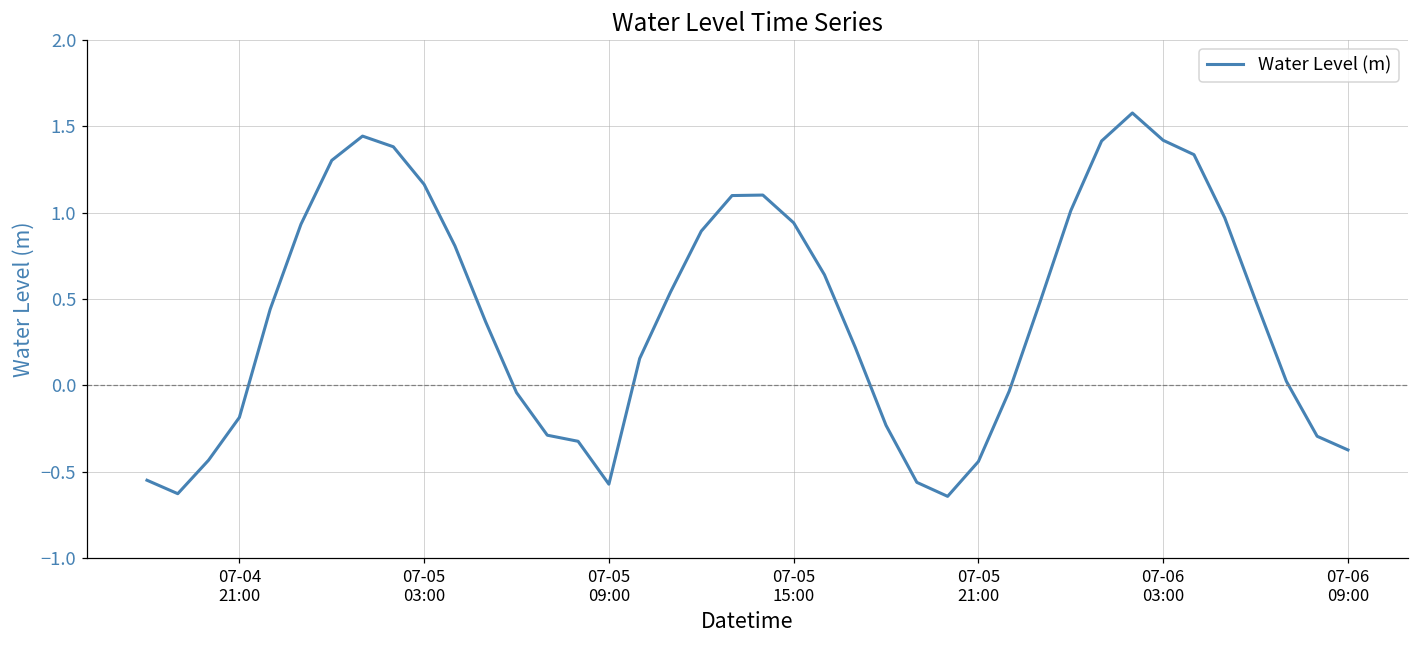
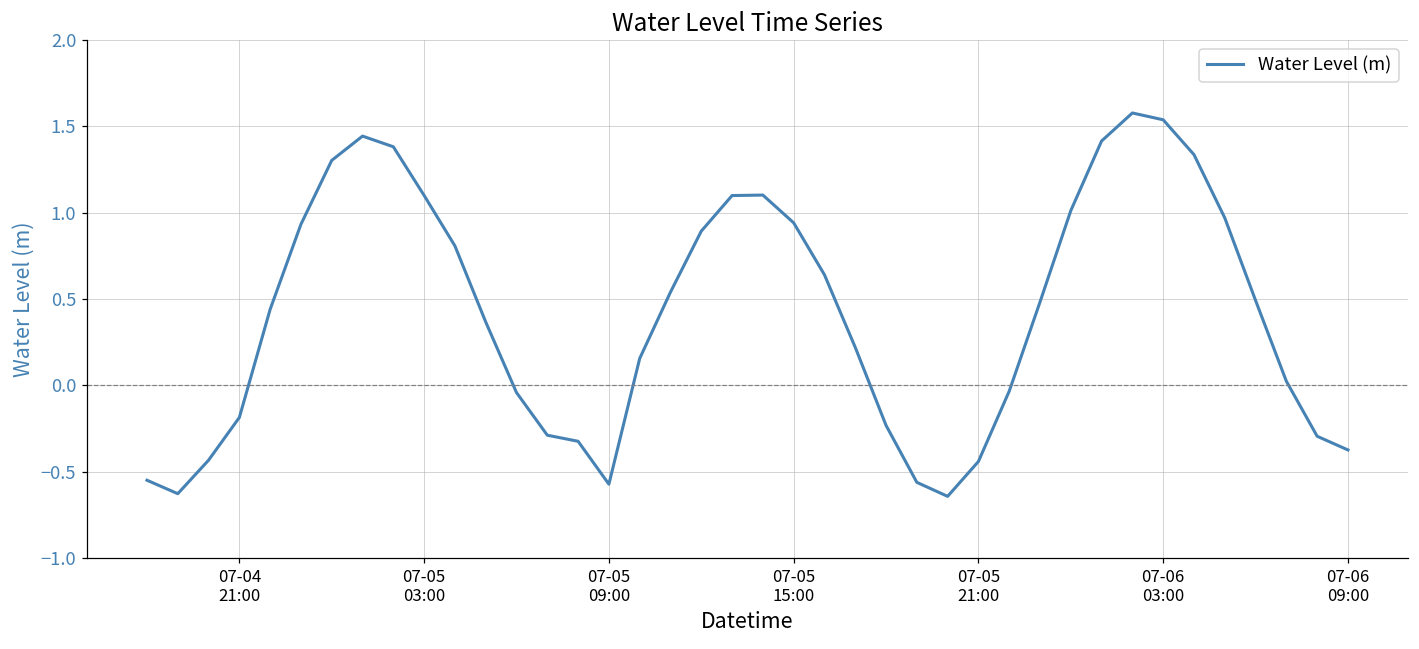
07-05 03:00: 1.16 -> 1.10
07-06 03:00: 1.42 -> 1.54
